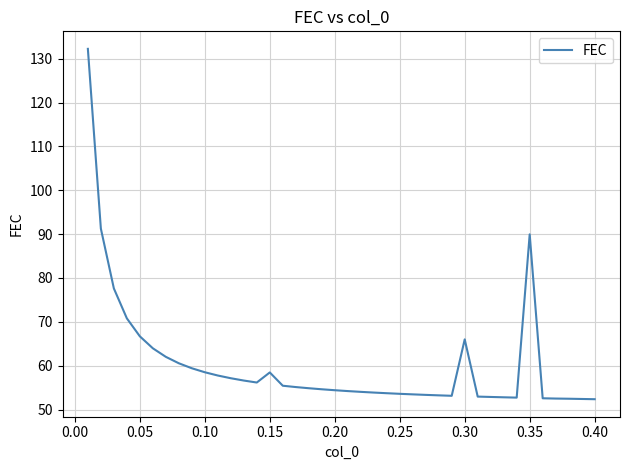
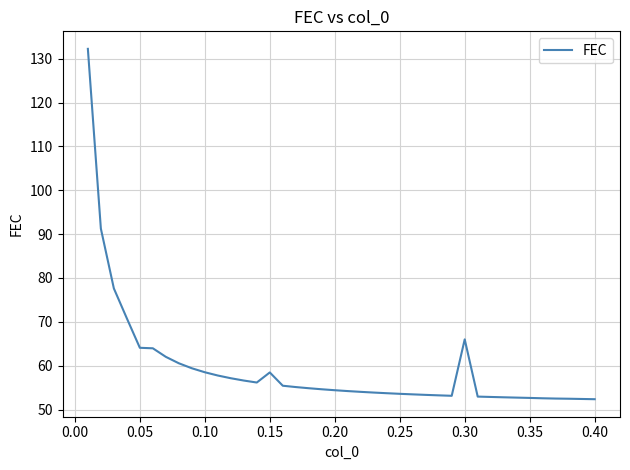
0.05: 67 -> 64
0.35: 90 -> 53
